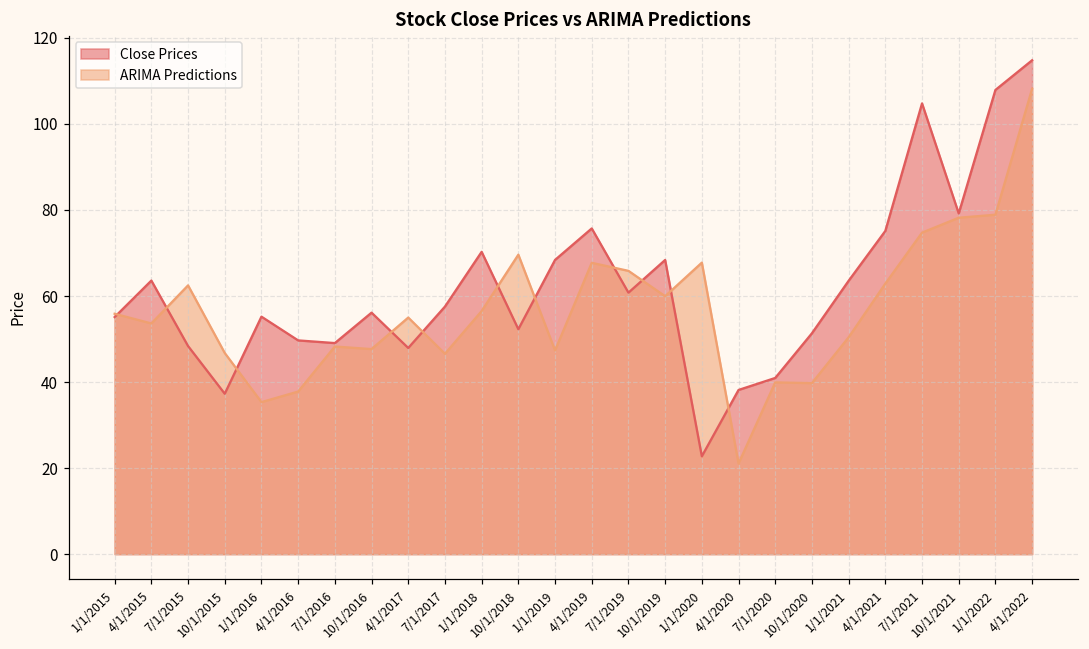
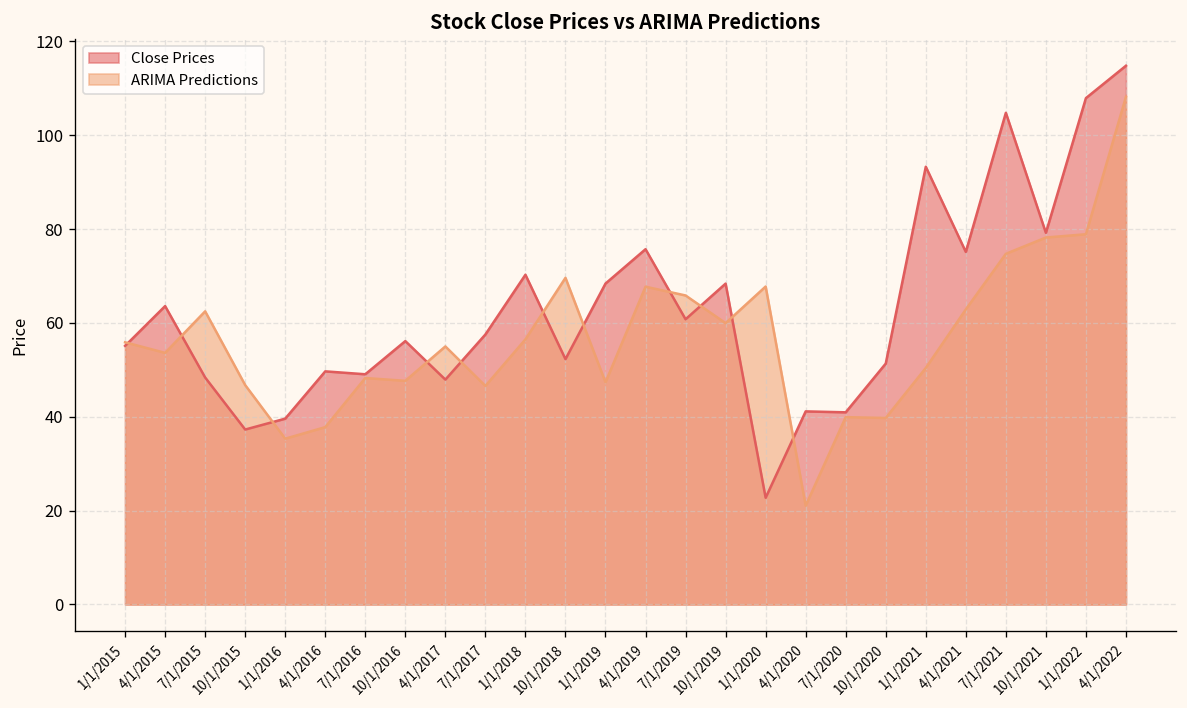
Close Prices, 1/1/2016: 55 -> 40
Close Prices, 4/1/2020: 38 -> 41
Close Prices, 1/1/2021: 64 -> 93
